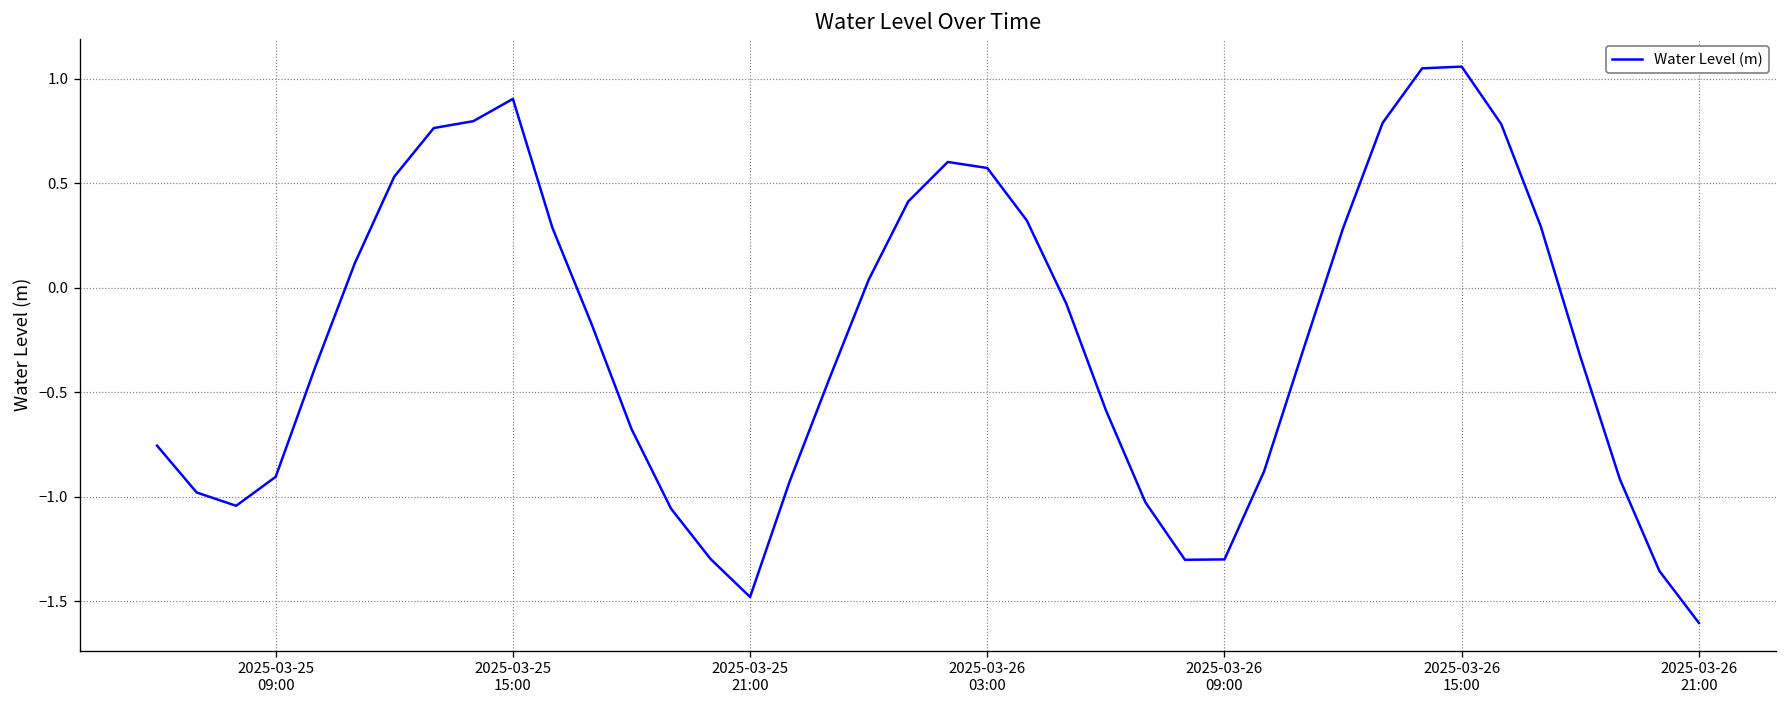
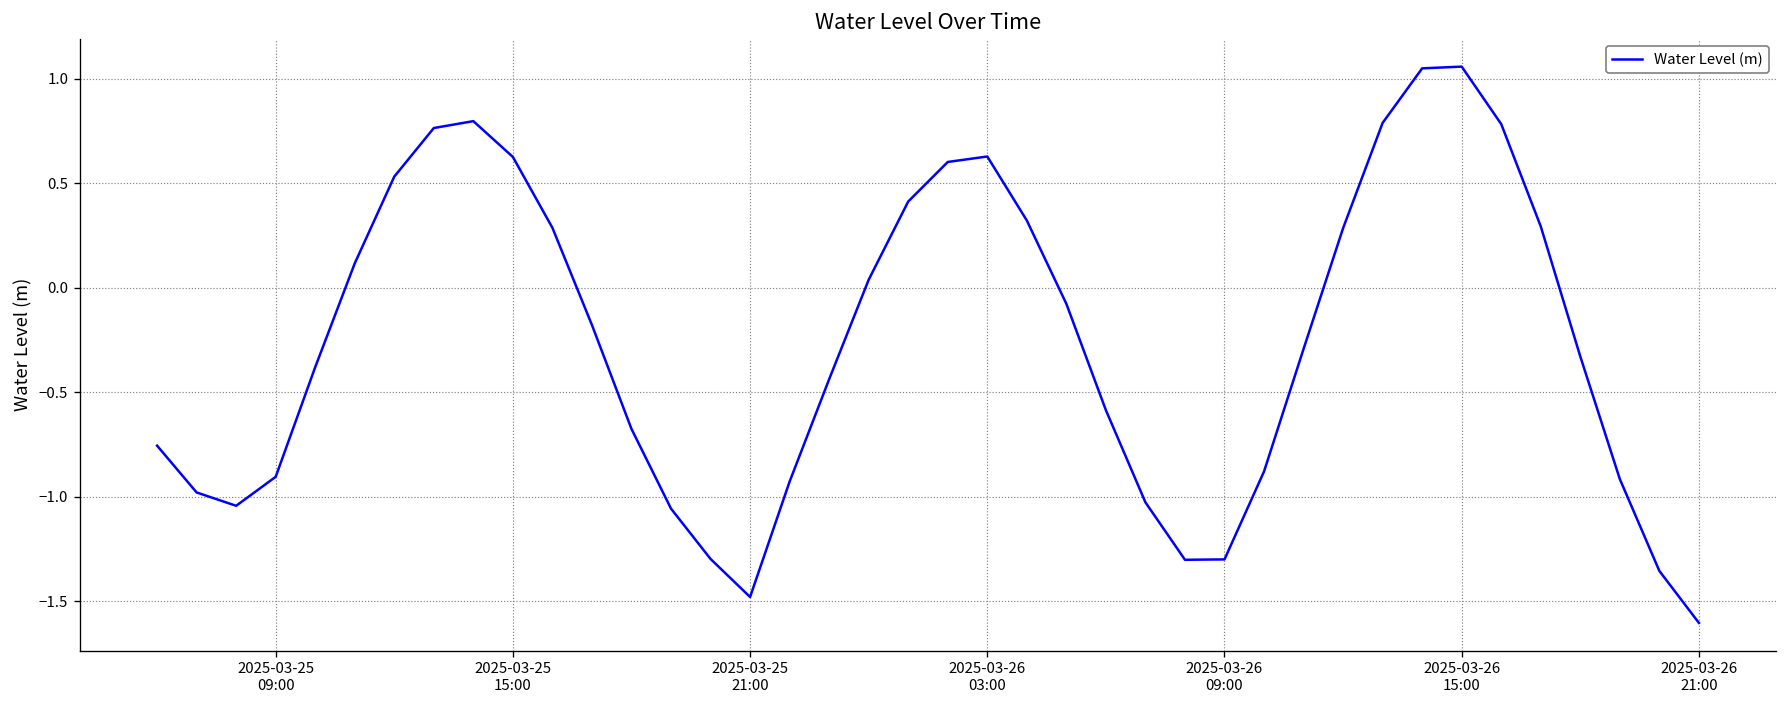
2025-03-25 15:00: 0.90 -> 0.63
2025-03-26 03:00: 0.57 -> 0.63
